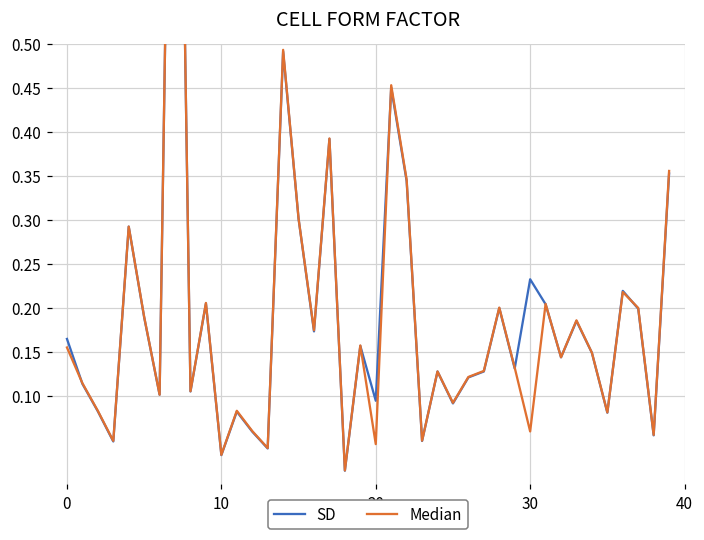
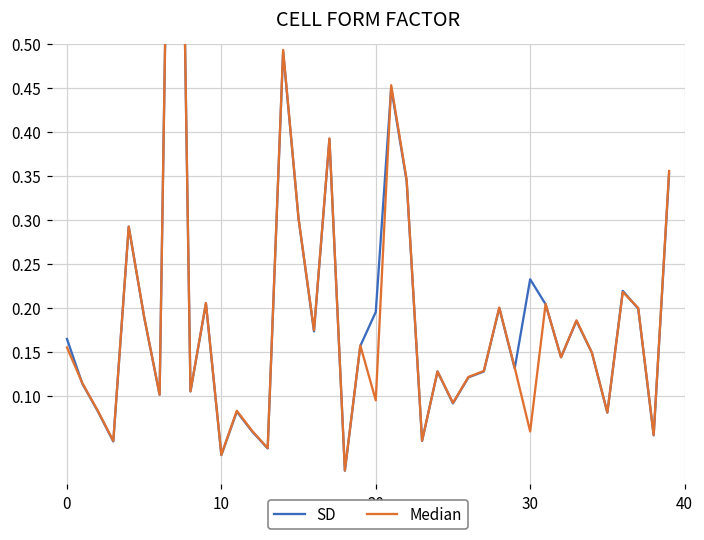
SD, 20: 0.09 -> 0.20
Median, 20: 0.05 -> 0.09
